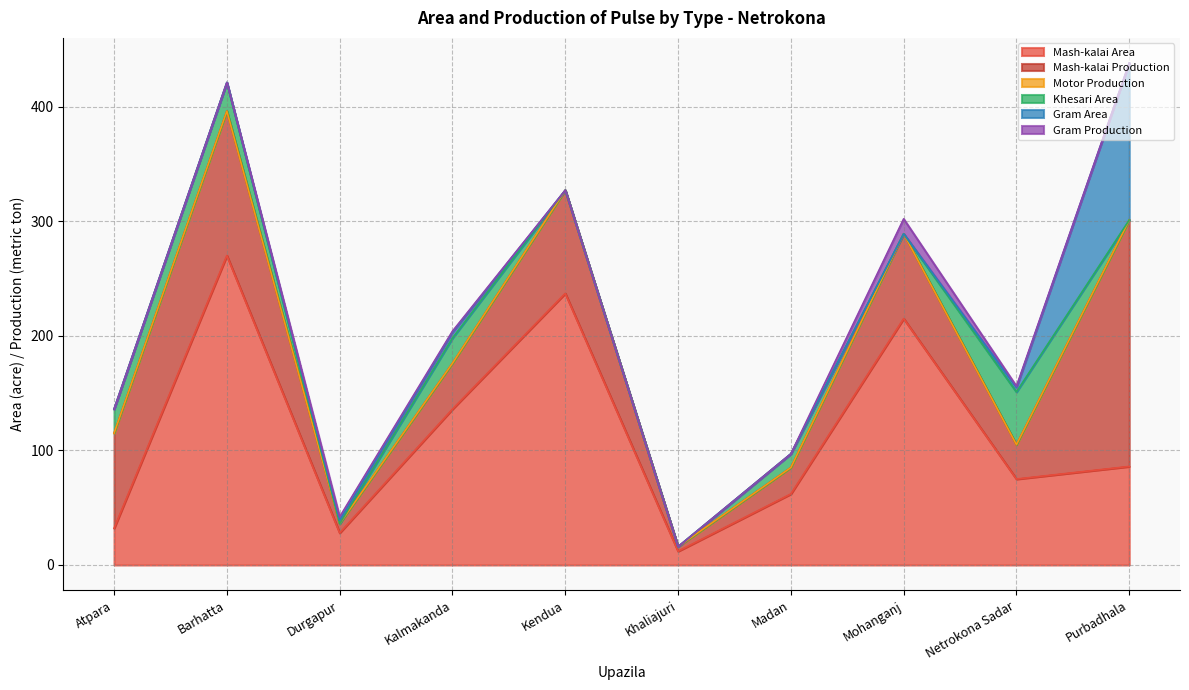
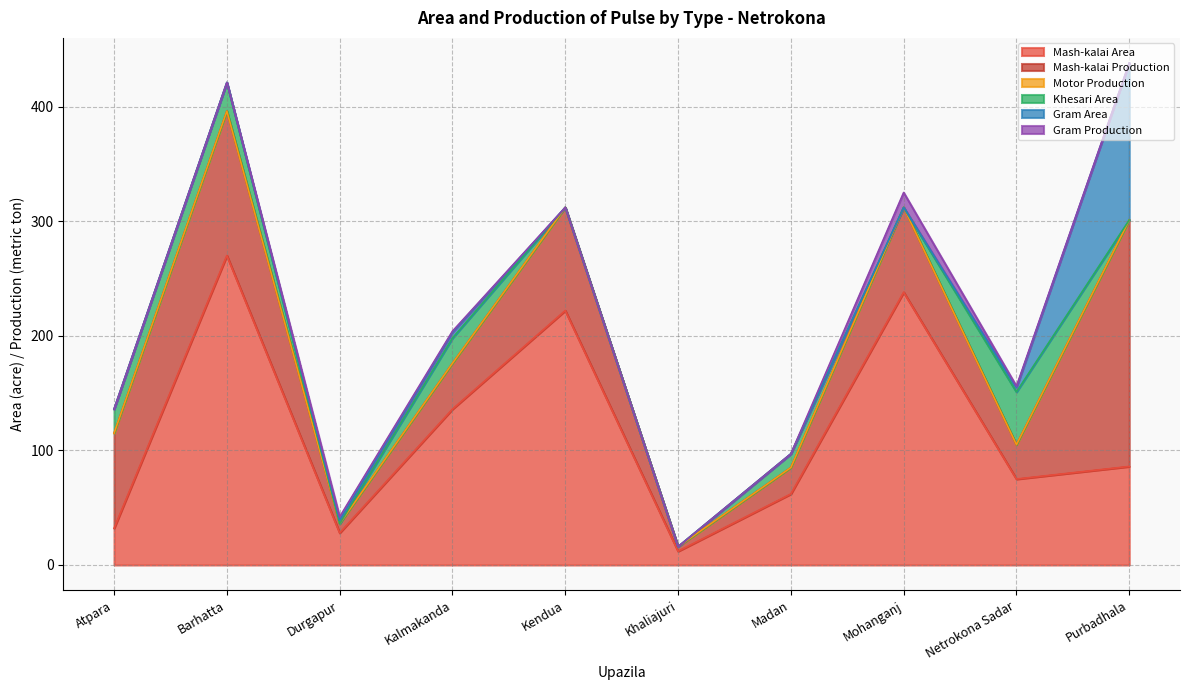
Mash-kalai Area, Kendua: 237 -> 222
Mash-kalai Area, Mohanganj: 215 -> 238
